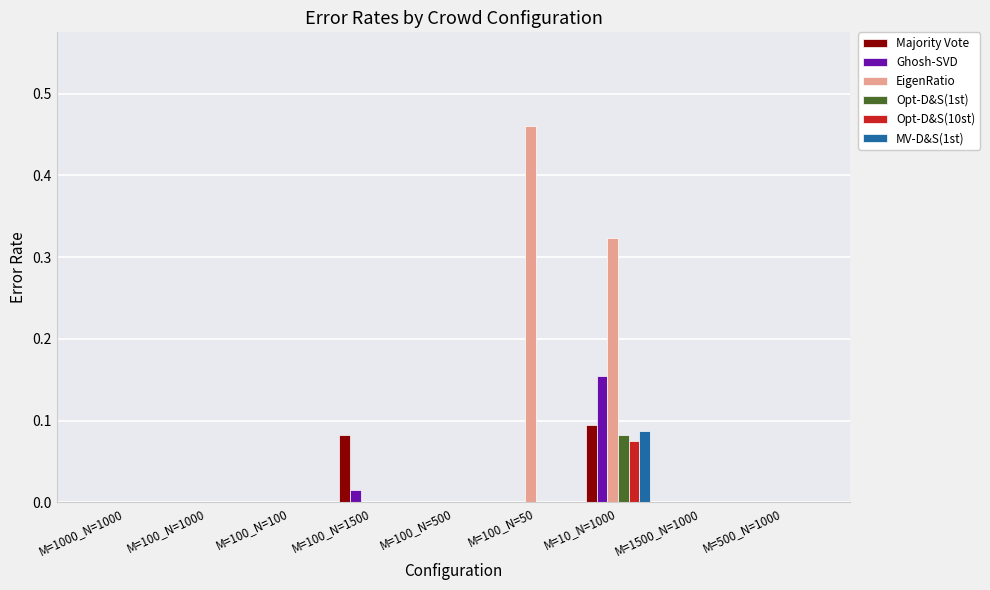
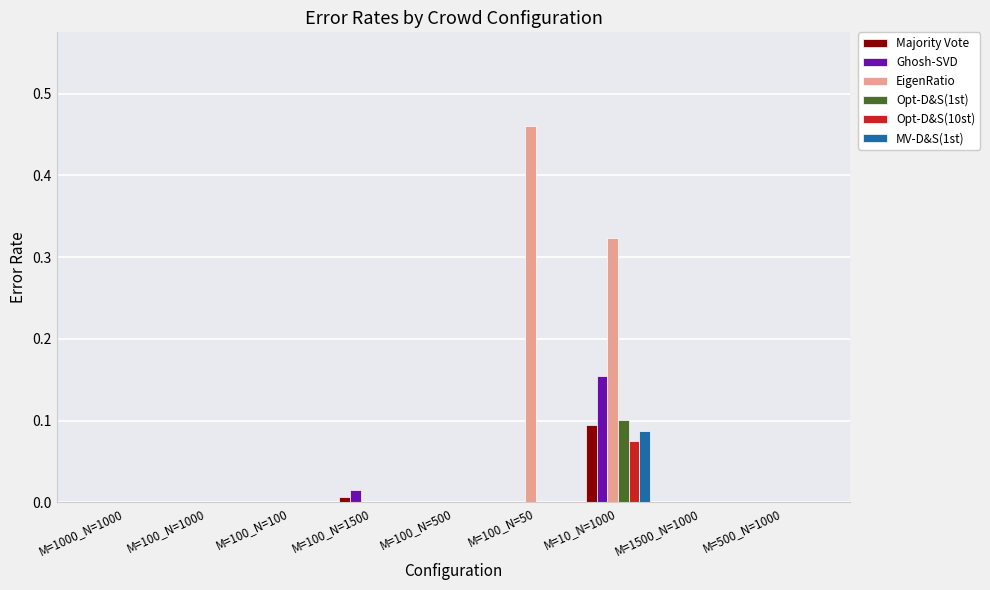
Majority Vote, M=100_N=1500: 0.08 -> 0.01
Opt-D&S(1st), M=10_N=1000: 0.08 -> 0.10
